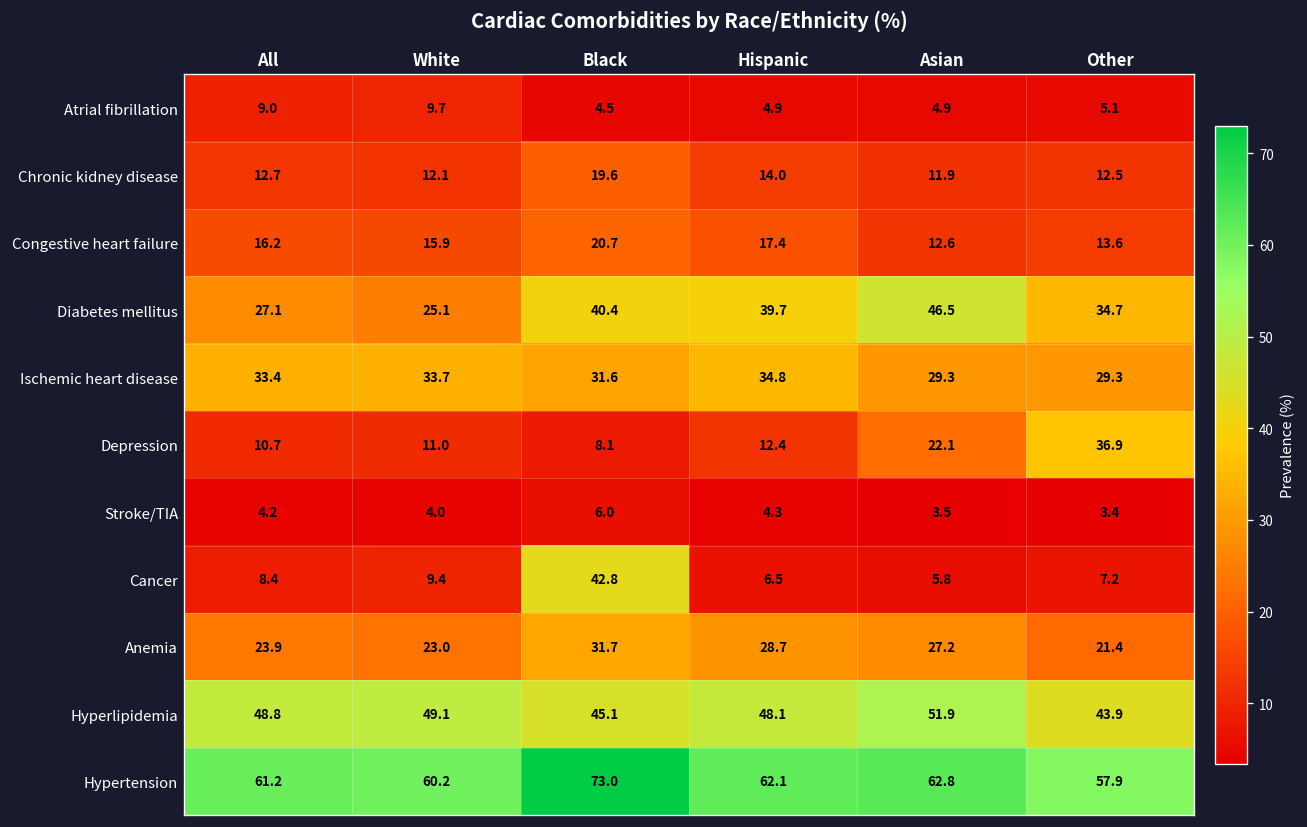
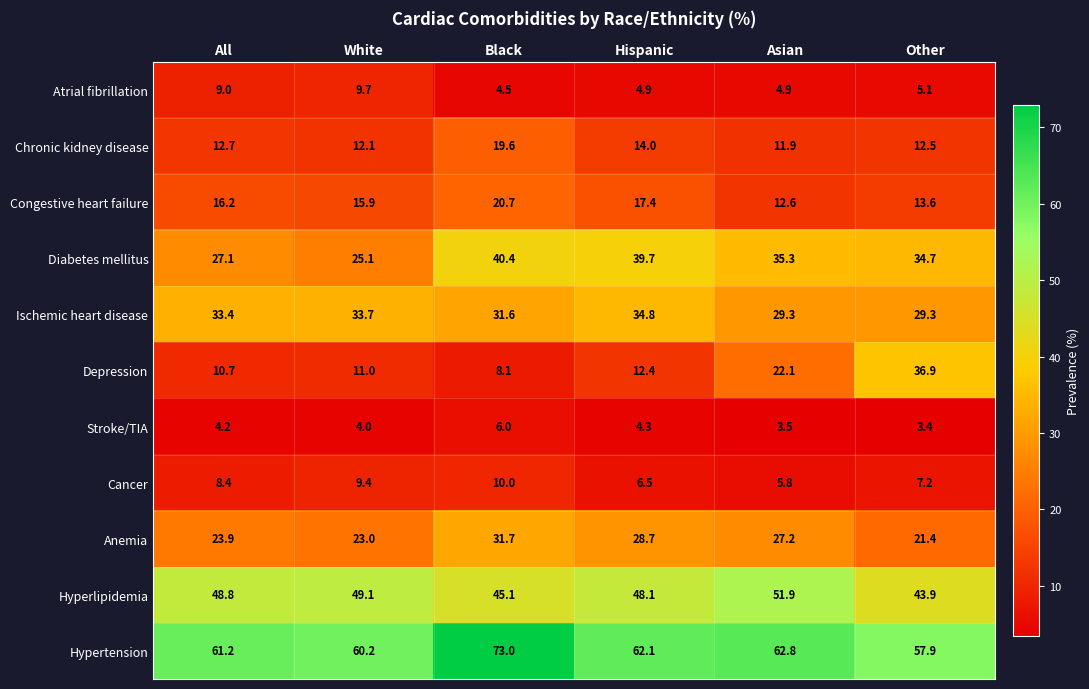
Diabetes mellitus, Asian: 46.5 -> 35.3
Cancer, Black: 42.8 -> 10.0
